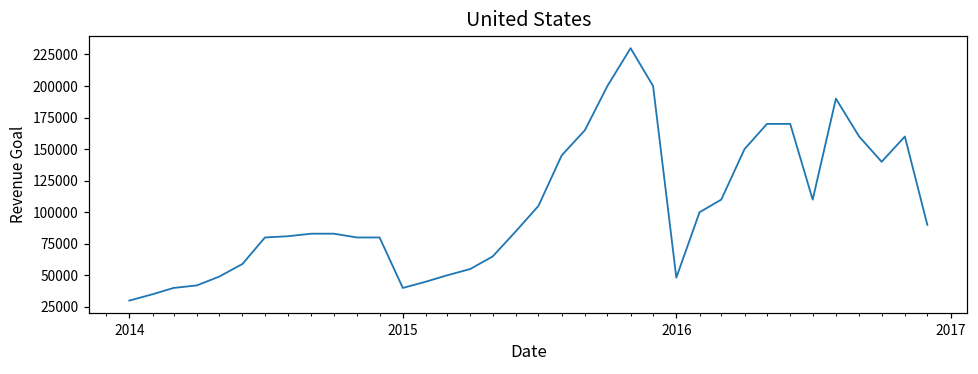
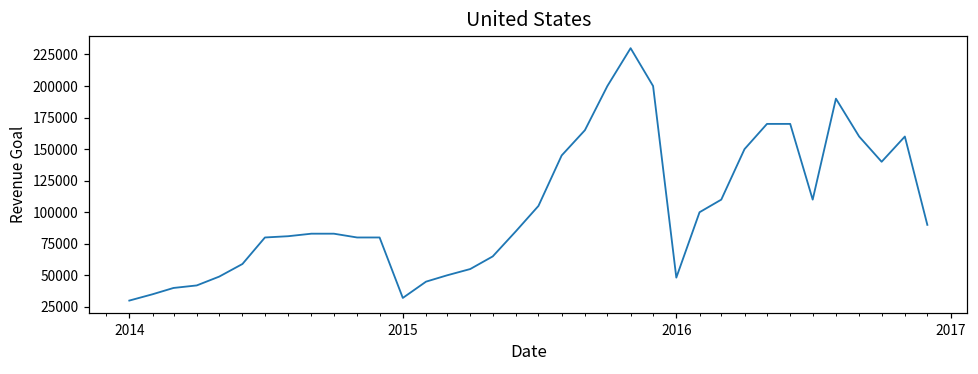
2015: 40000 -> 32000
